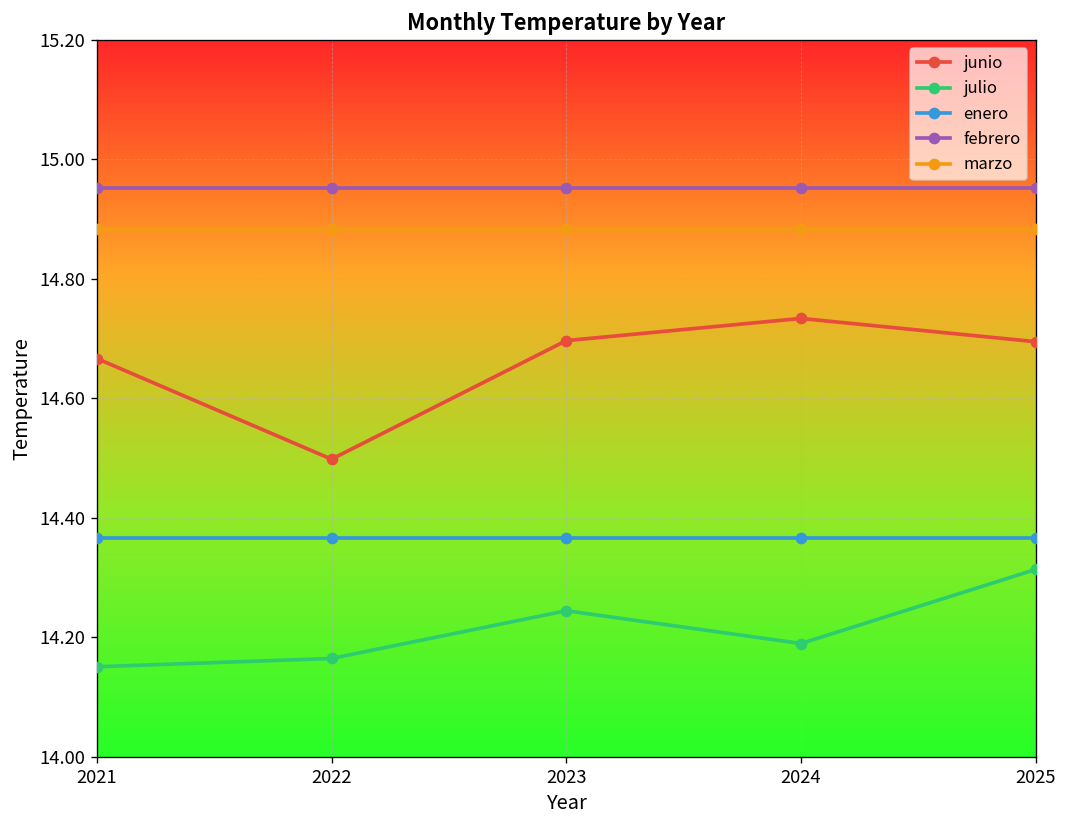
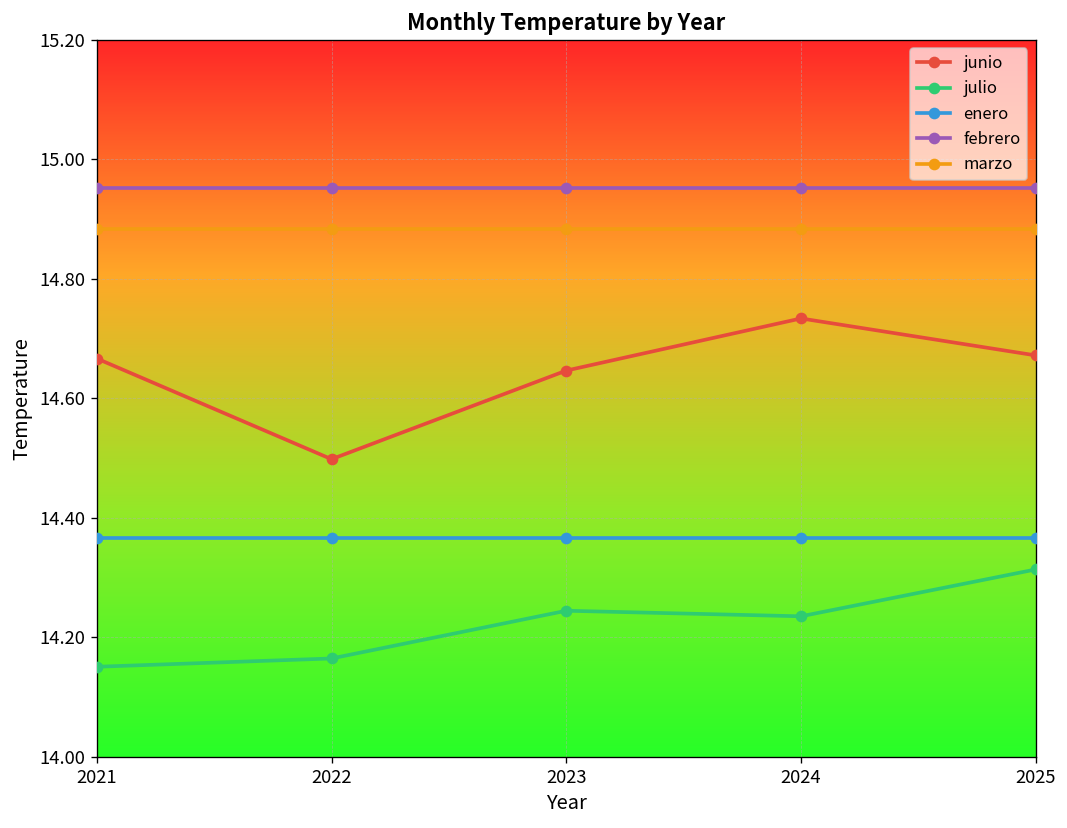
junio, 2023: 14.70 -> 14.65
julio, 2024: 14.19 -> 14.24
junio, 2025: 14.69 -> 14.67
